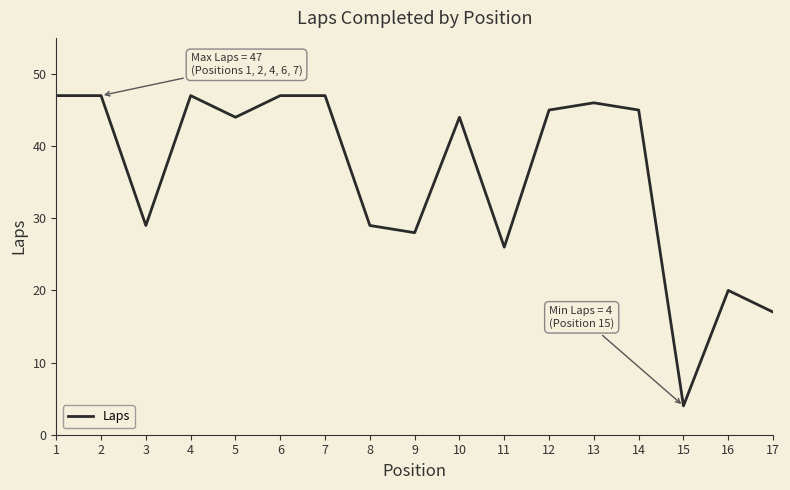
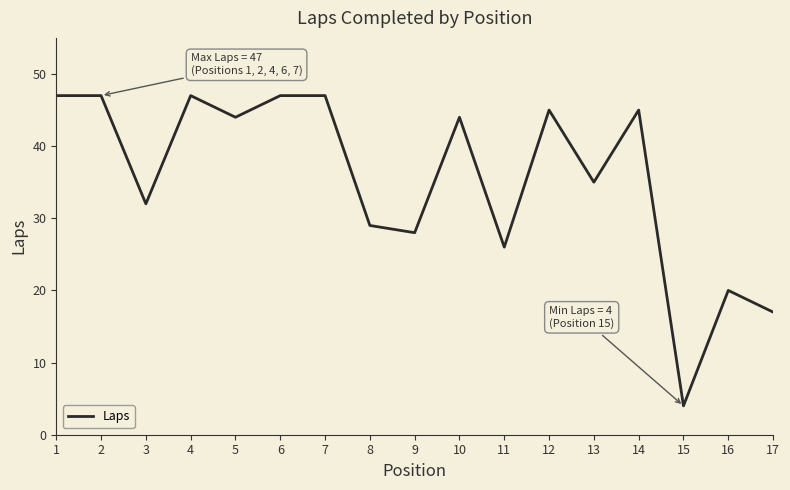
3: 29 -> 32
13: 46 -> 35
